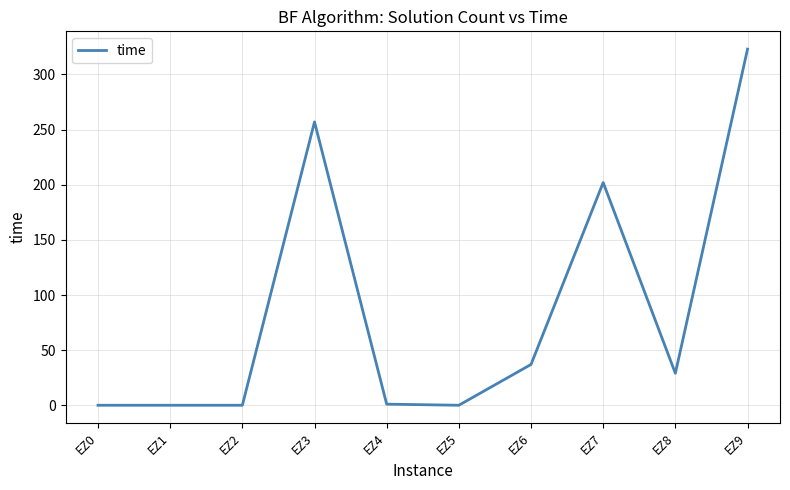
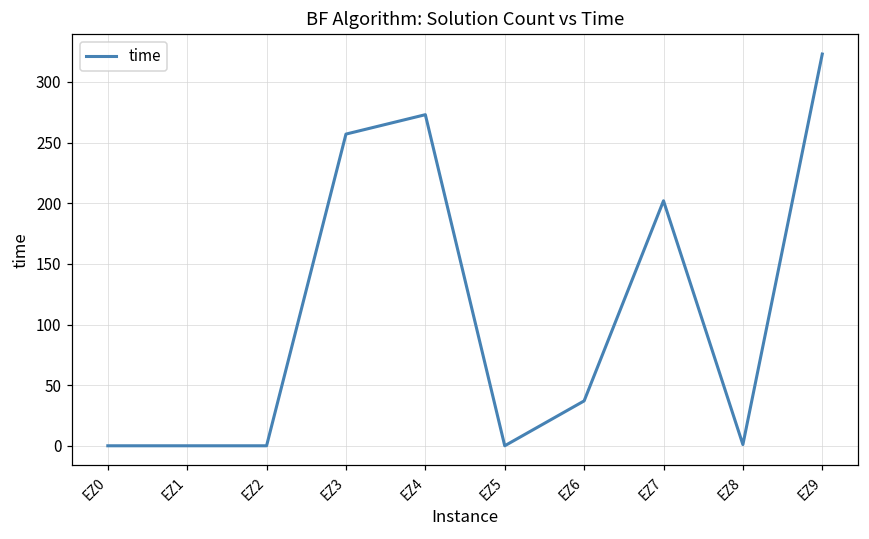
EZ4: 1 -> 273
EZ8: 29 -> 1
